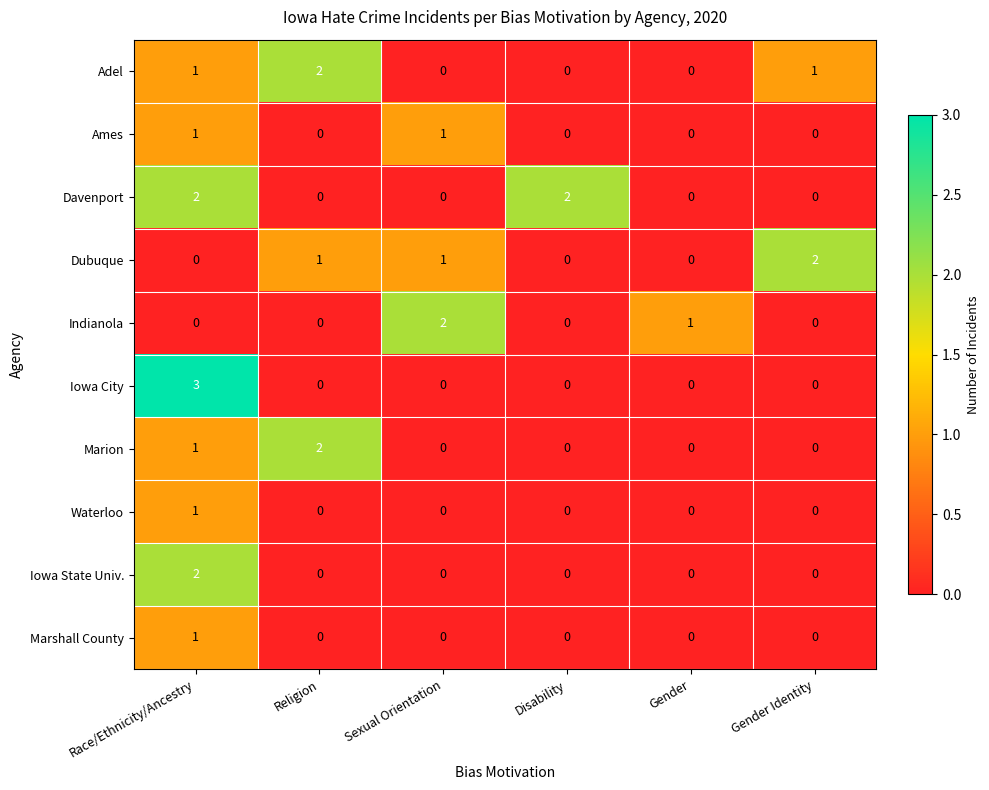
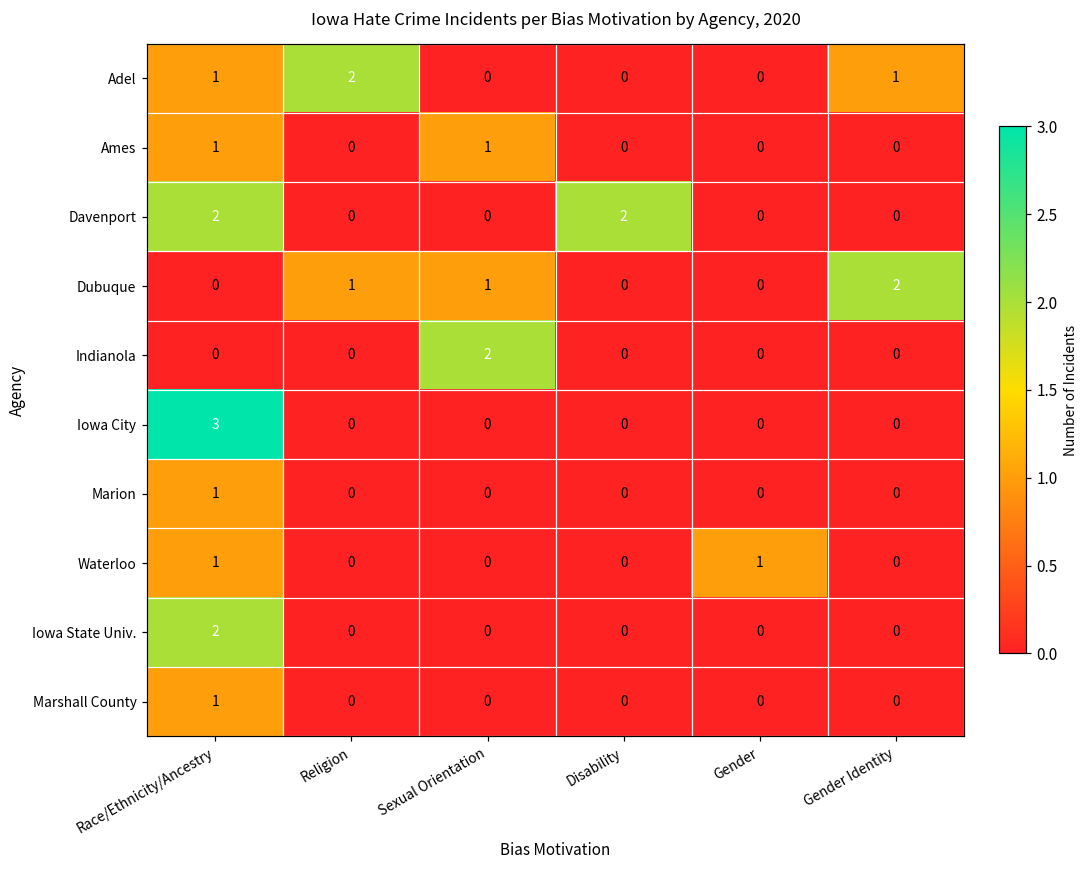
Indianola, Gender: 1 -> 0
Marion, Religion: 2 -> 0
Waterloo, Gender: 0 -> 1
